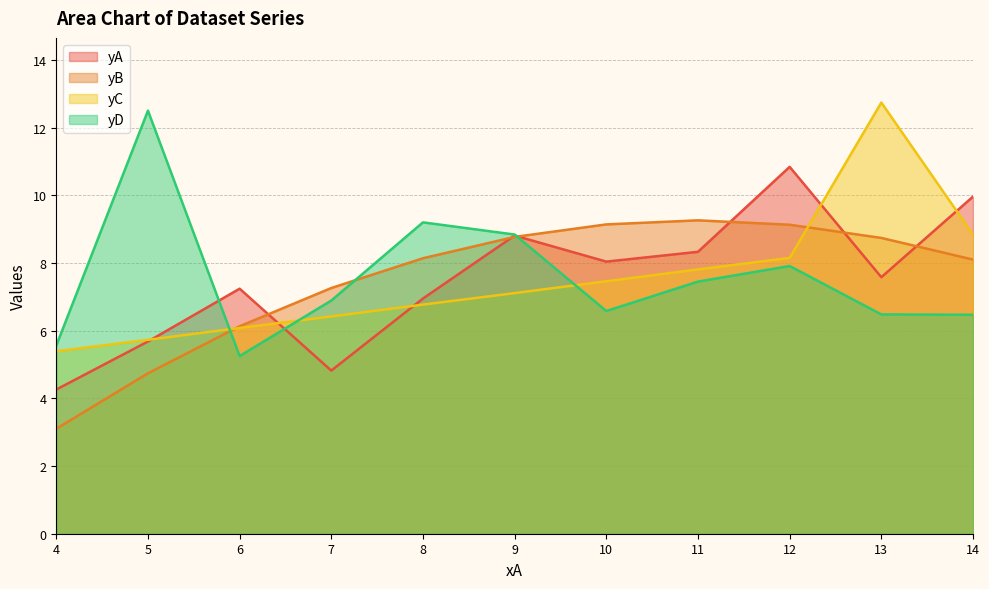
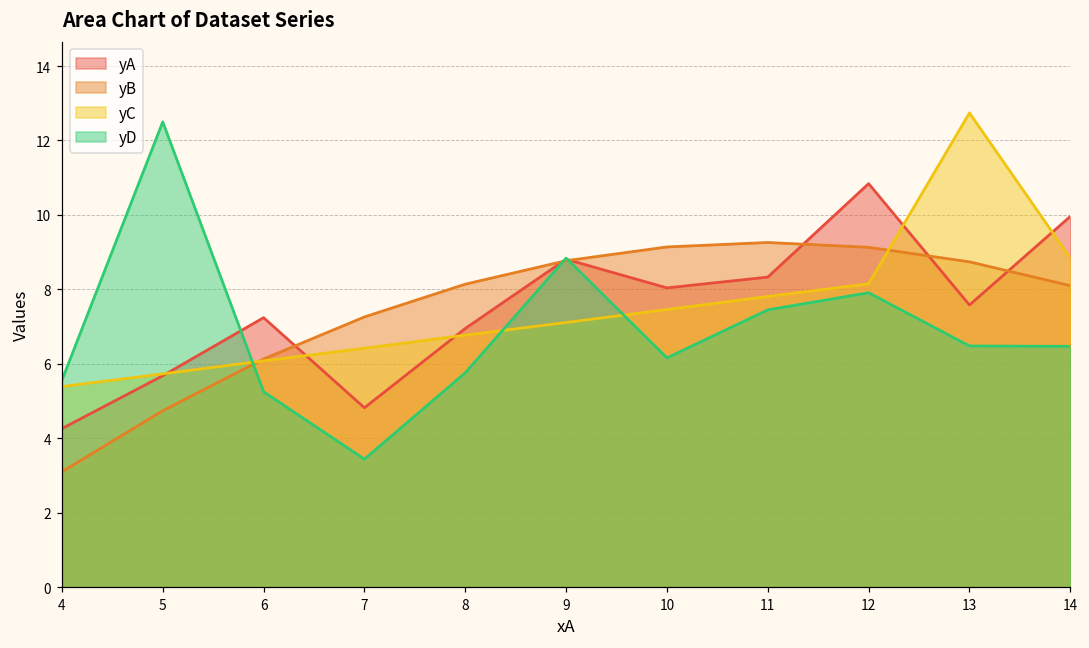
yD, 7: 6.9 -> 3.4
yD, 8: 9.2 -> 5.8
yD, 10: 6.6 -> 6.2
